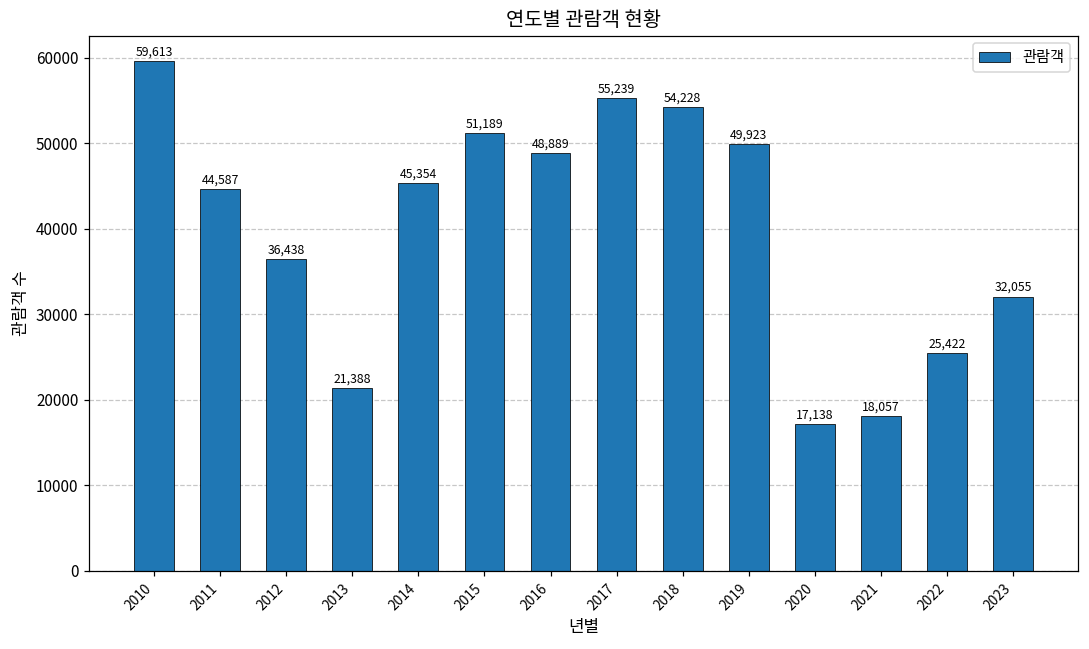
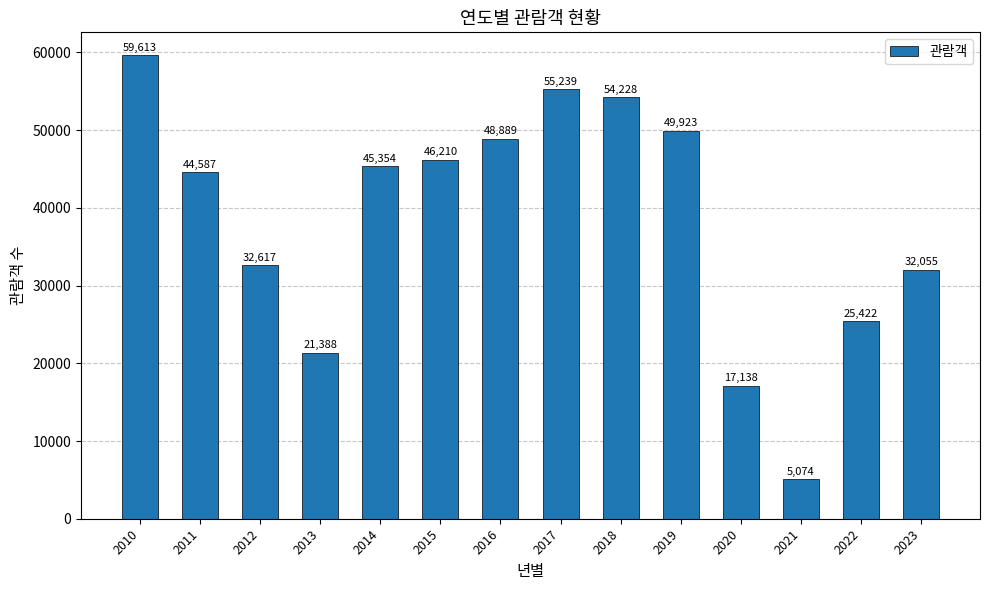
2012: 36,438 -> 32,617
2015: 51,189 -> 46,210
2021: 18,057 -> 5,074
